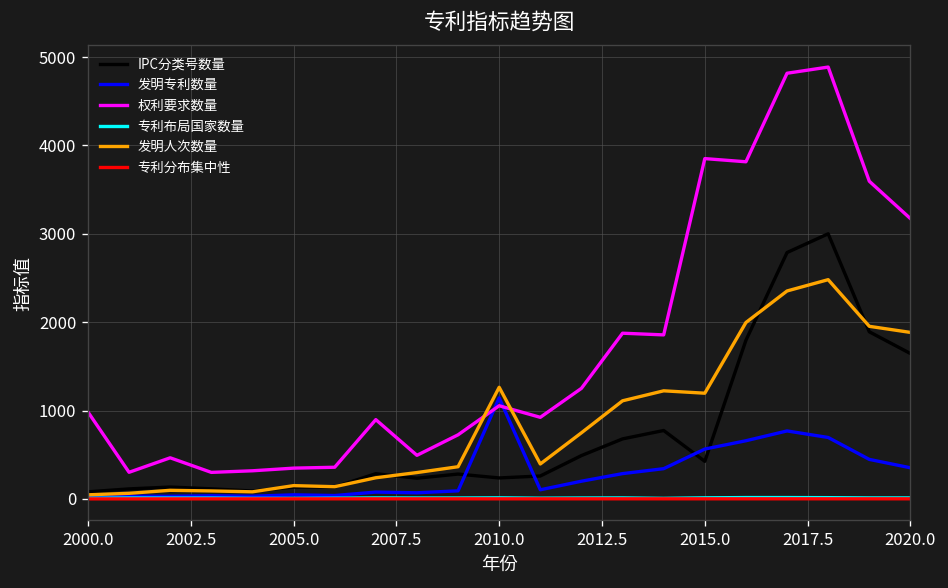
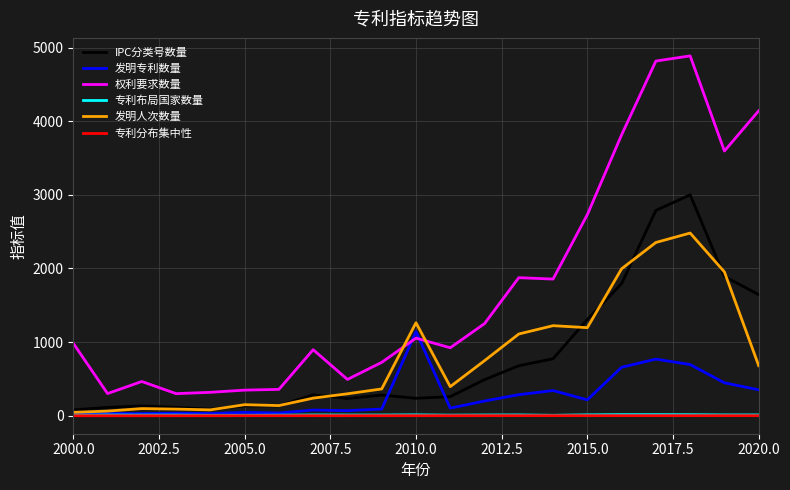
IPC分类号数量, 2015.0: 400 -> 1300
发明专利数量, 2015.0: 600 -> 200
权利要求数量, 2015.0: 3900 -> 2700
权利要求数量, 2020.0: 3200 -> 4100
发明人次数量, 2020.0: 1900 -> 700
